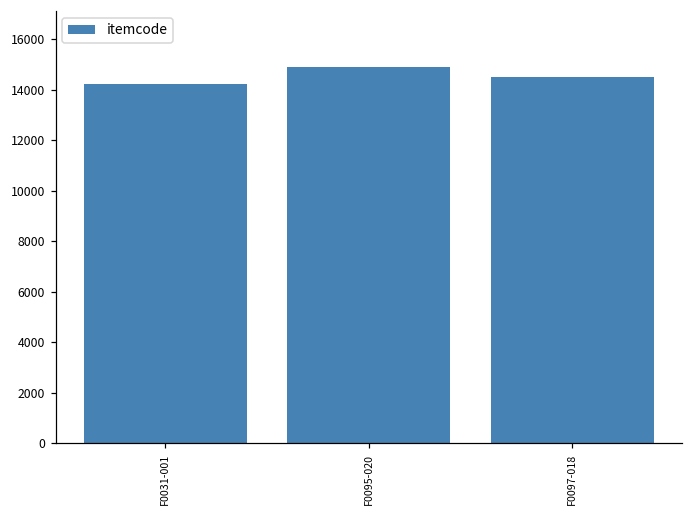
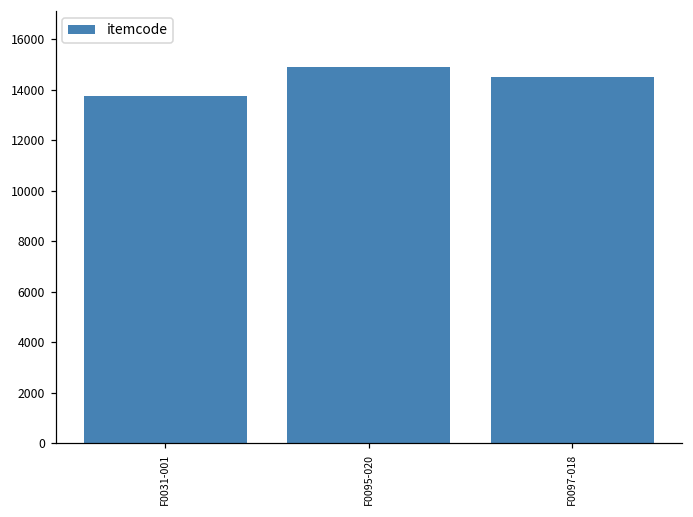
F0031-001: 14200 -> 13800
